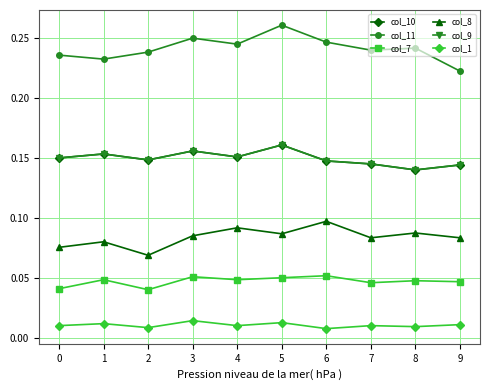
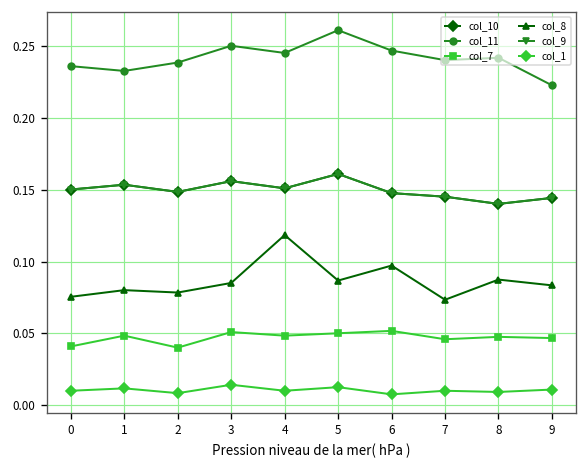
col_8, 2: 0.069 -> 0.078
col_8, 4: 0.092 -> 0.118
col_8, 7: 0.083 -> 0.073
